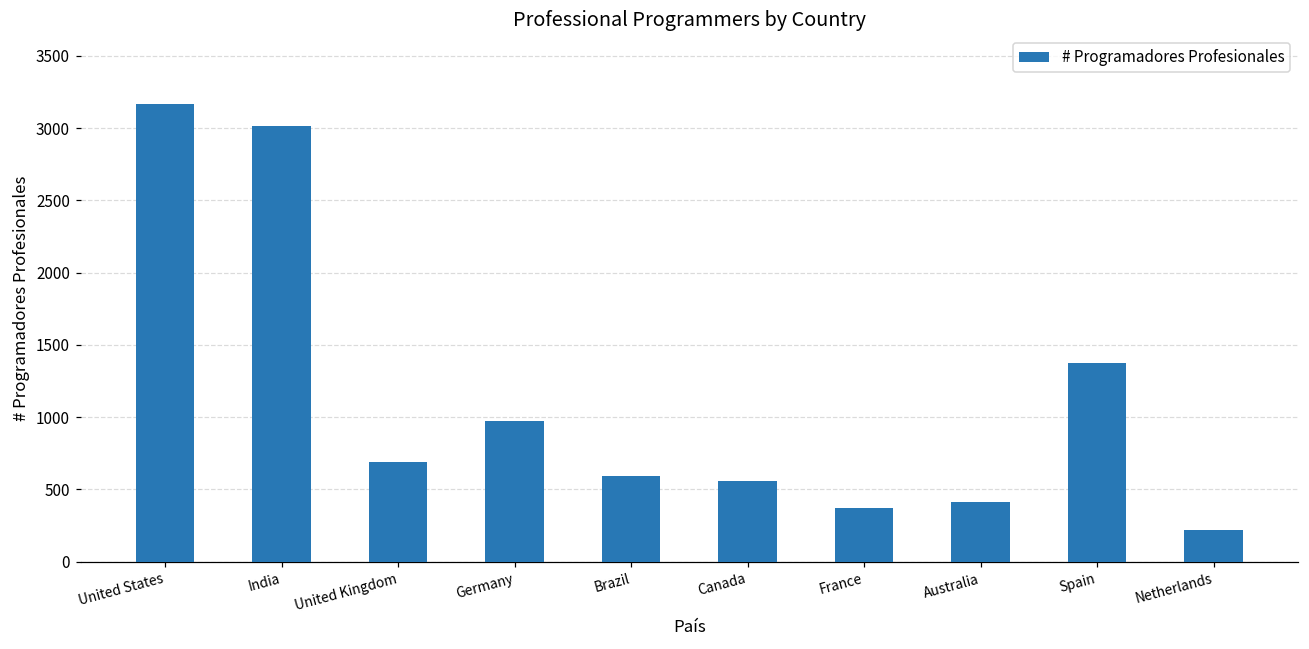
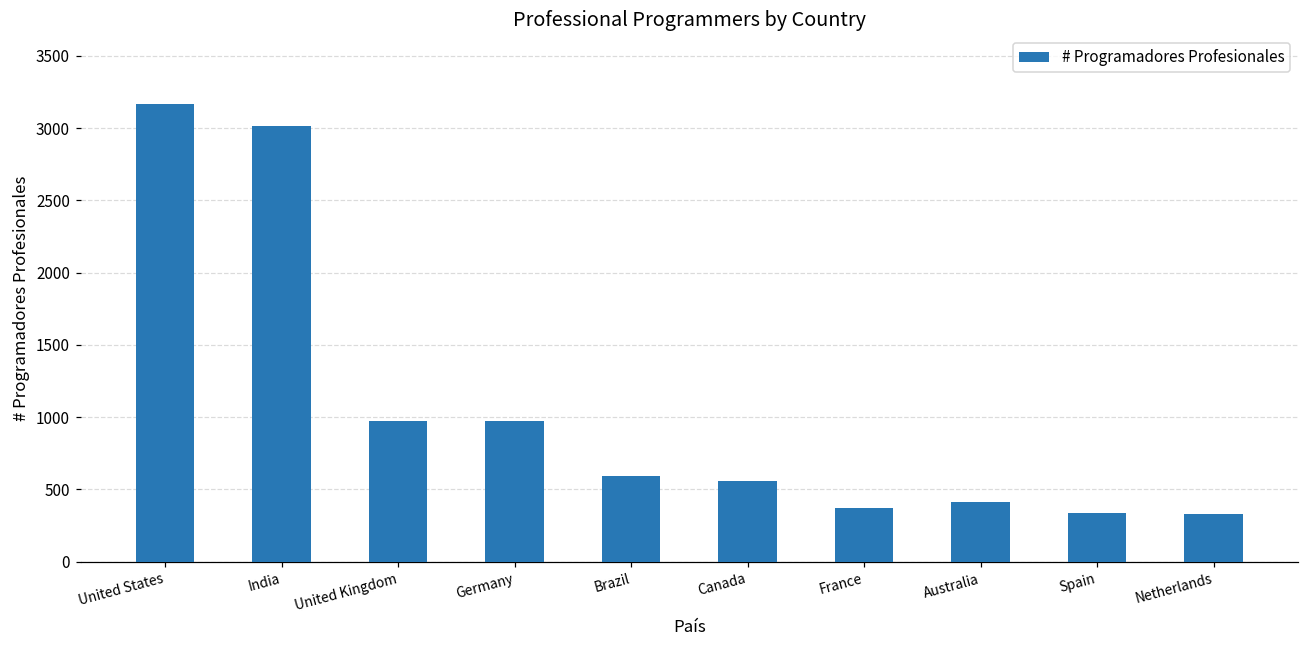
United Kingdom: 690 -> 970
Spain: 1380 -> 340
Netherlands: 220 -> 330
